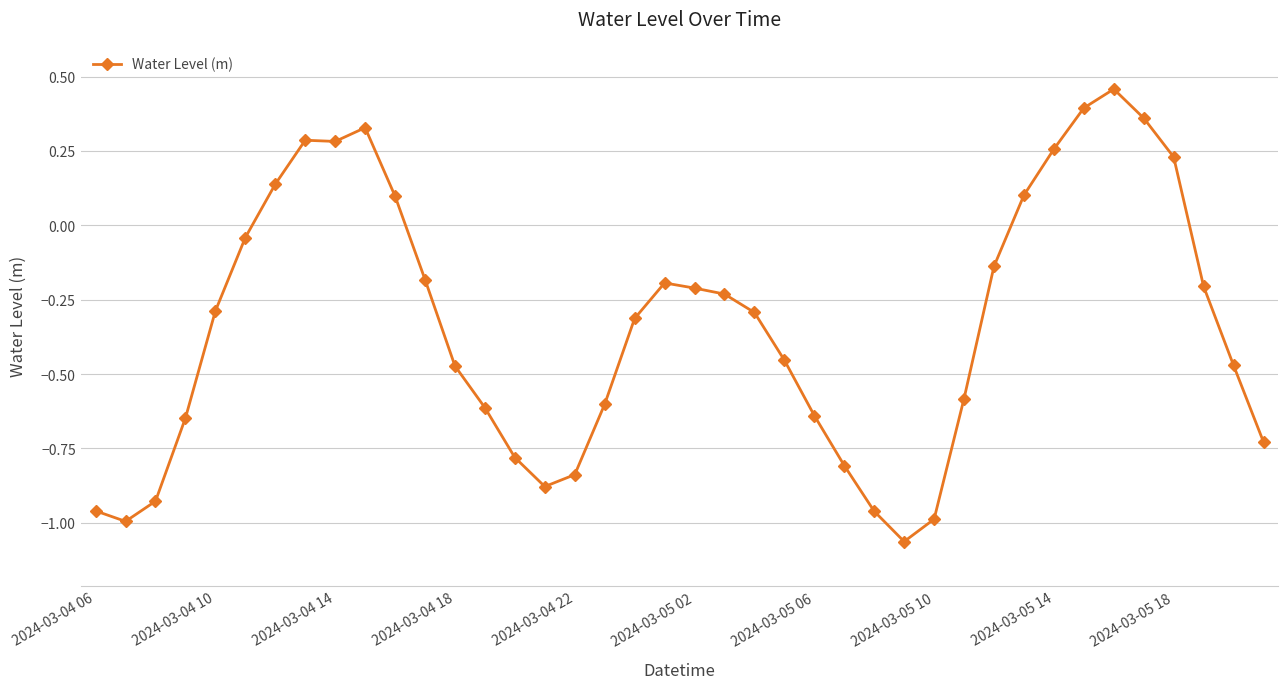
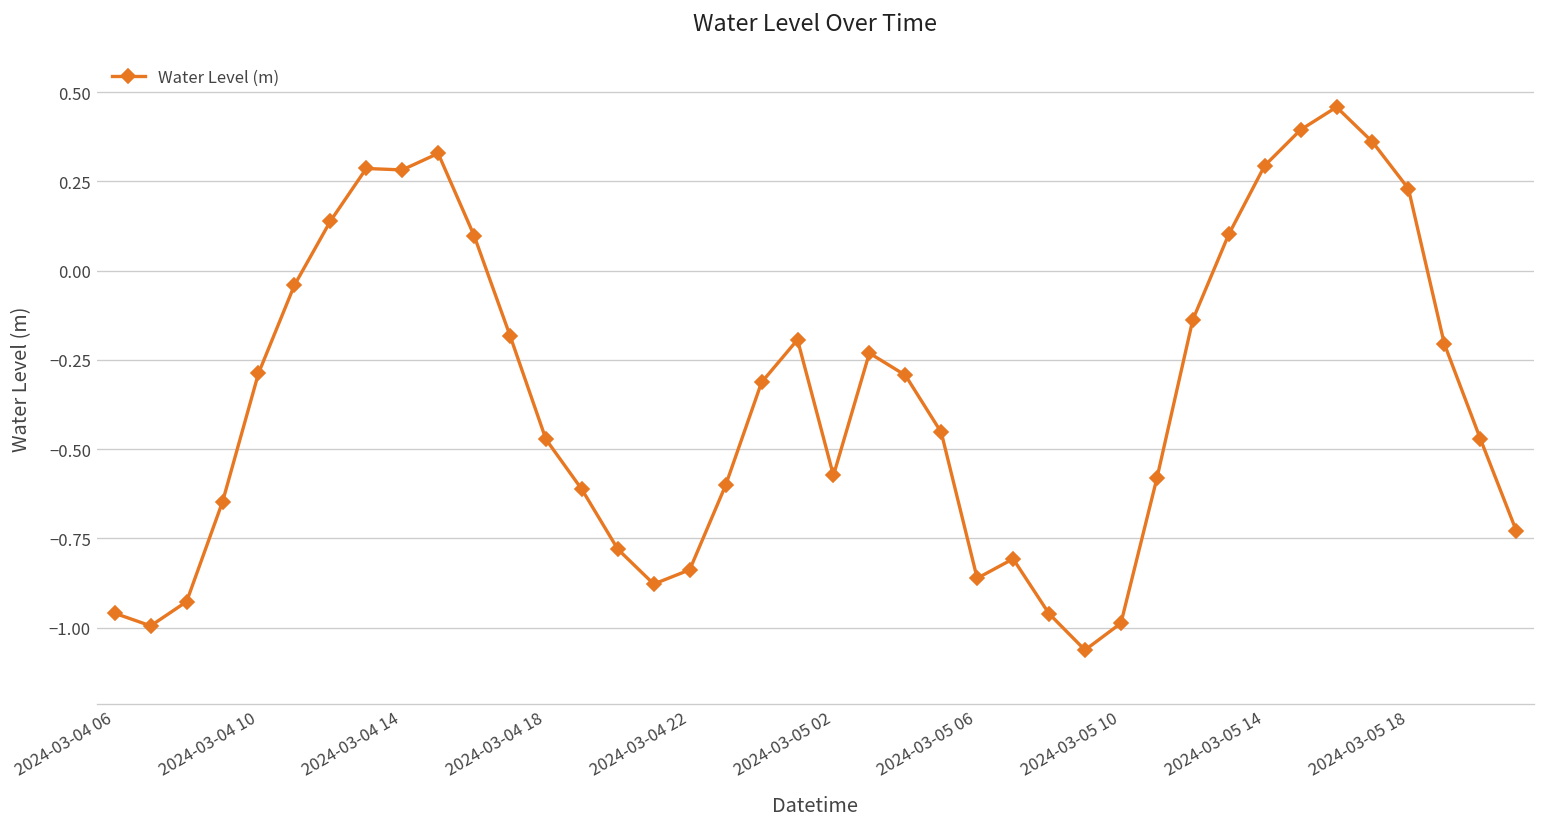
2024-03-05 02: -0.21 -> -0.57
2024-03-05 06: -0.64 -> -0.86
2024-03-05 14: 0.26 -> 0.29
